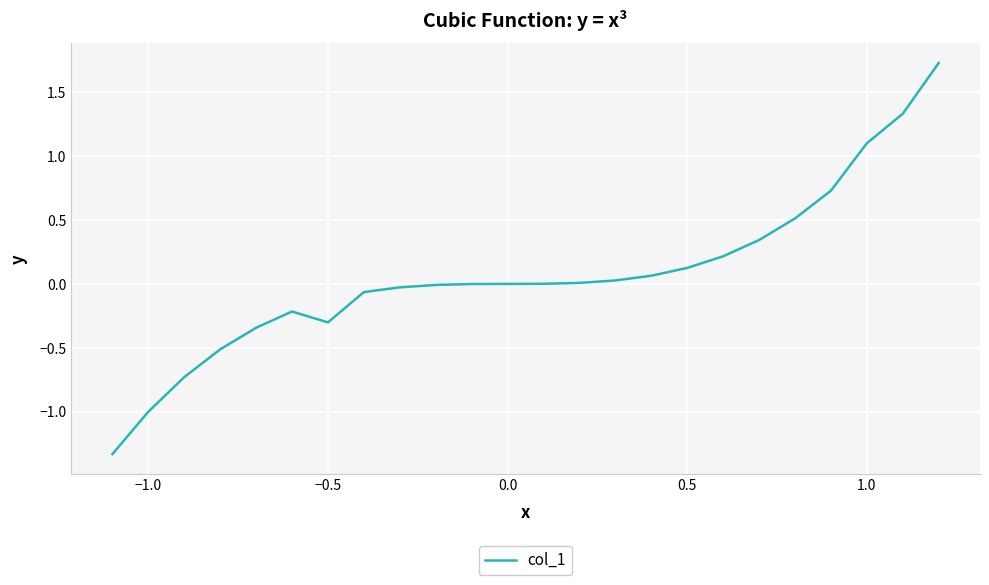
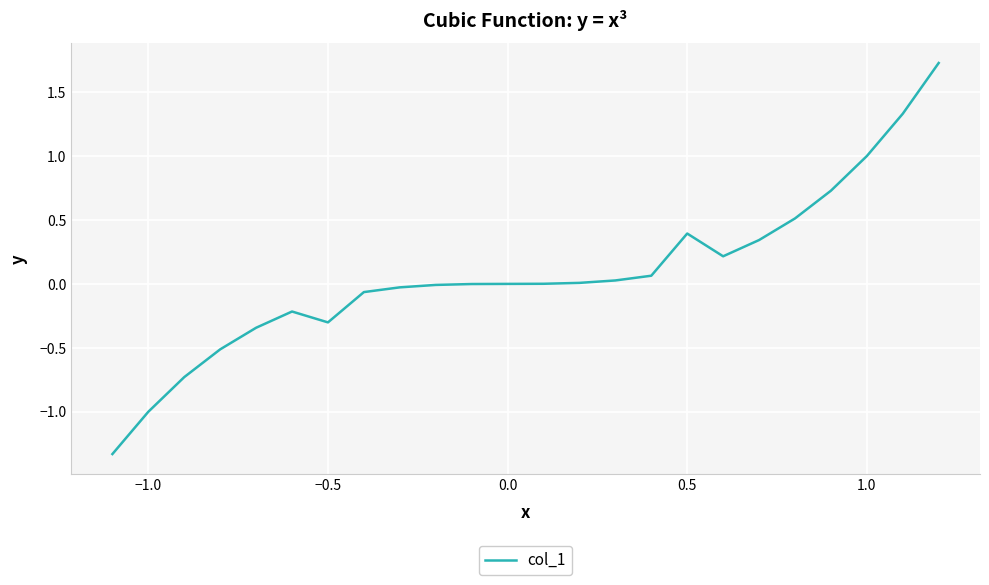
0.5: 0.13 -> 0.39
1.0: 1.1 -> 1.0
